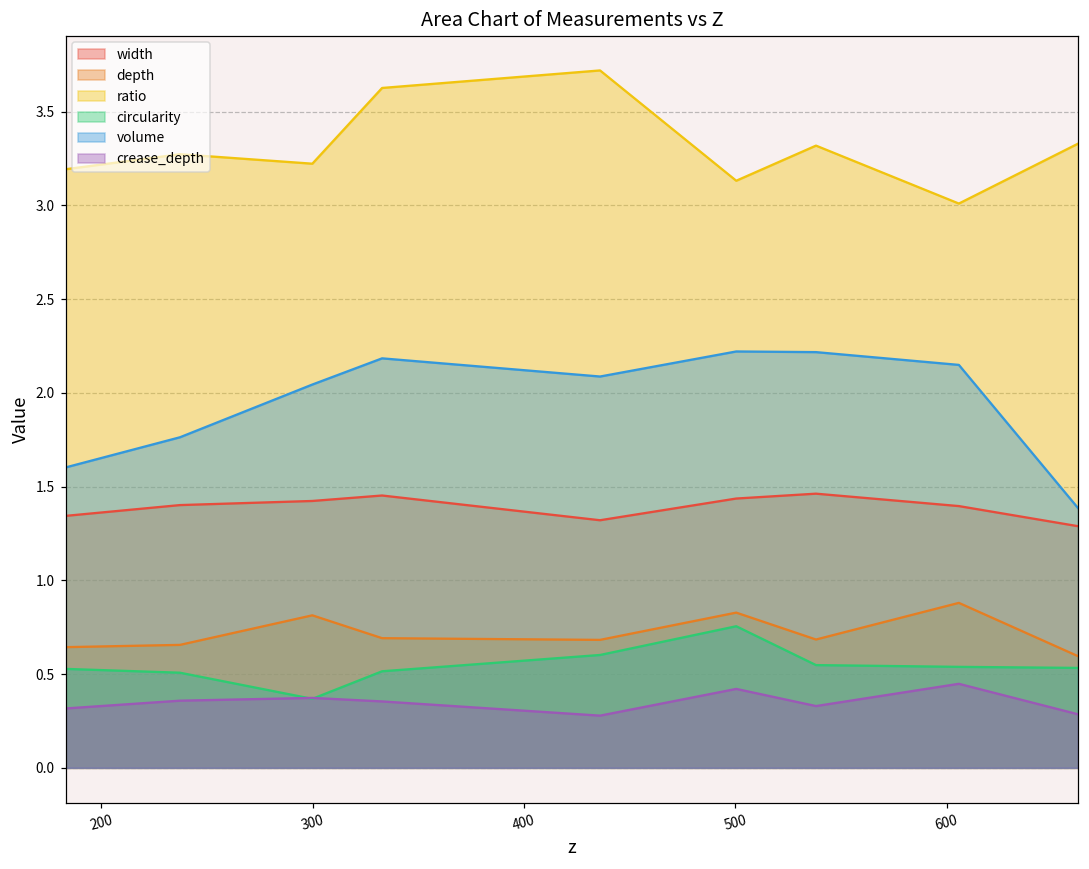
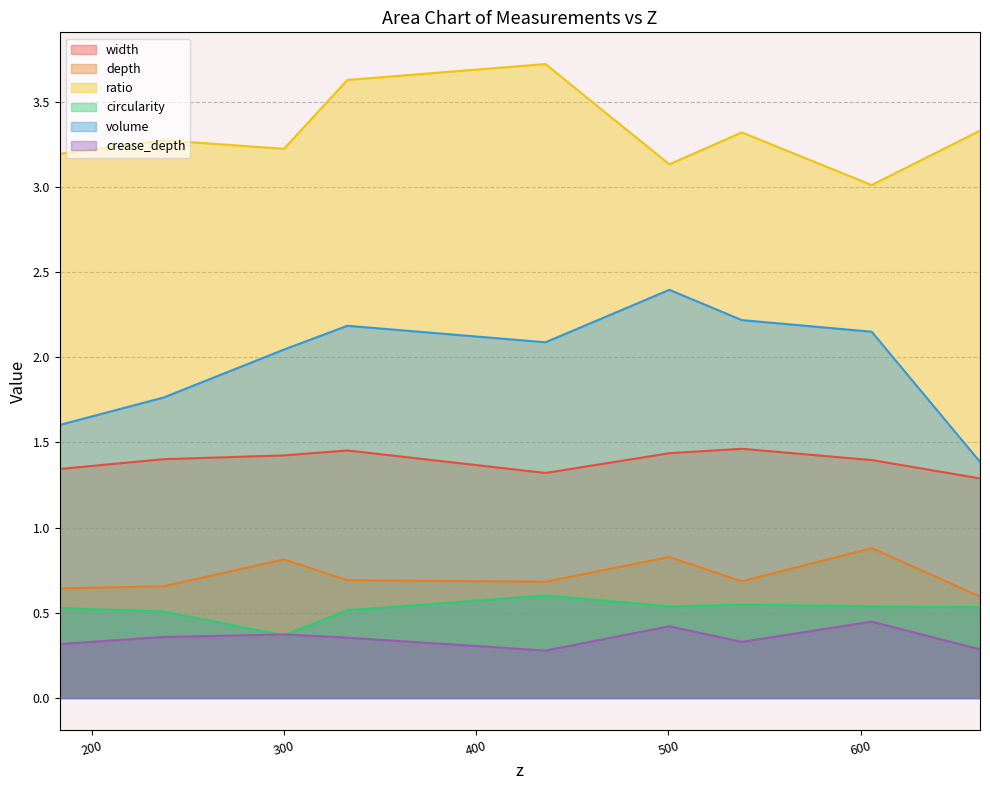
circularity, 500: 0.76 -> 0.54
volume, 500: 2.22 -> 2.40
